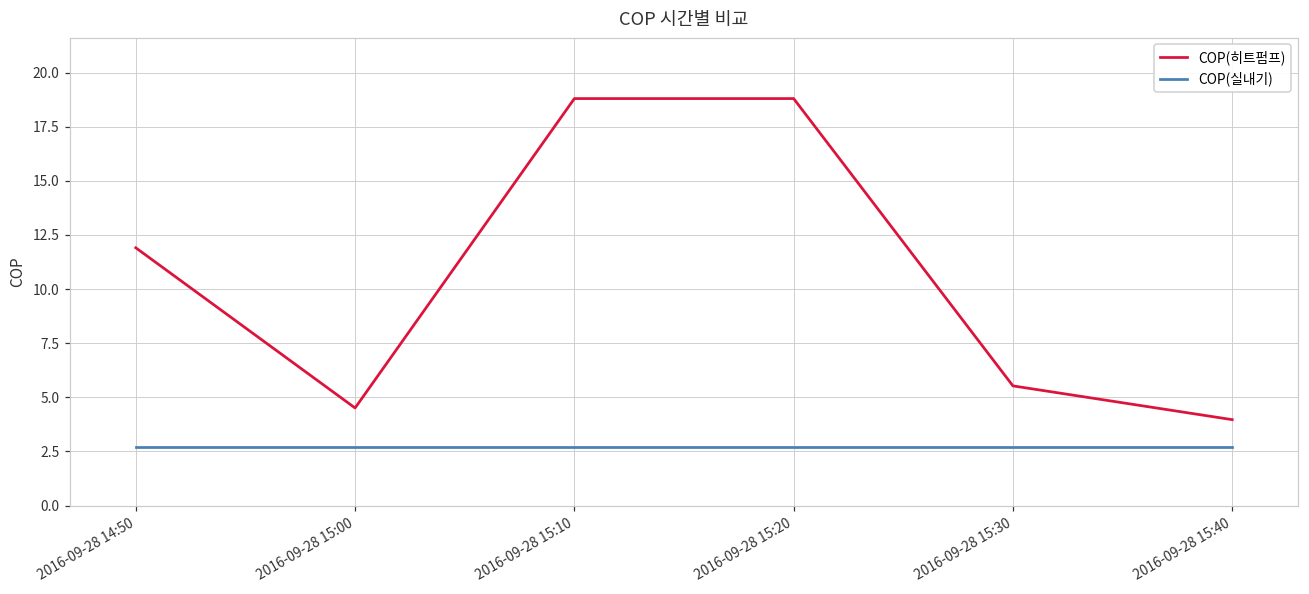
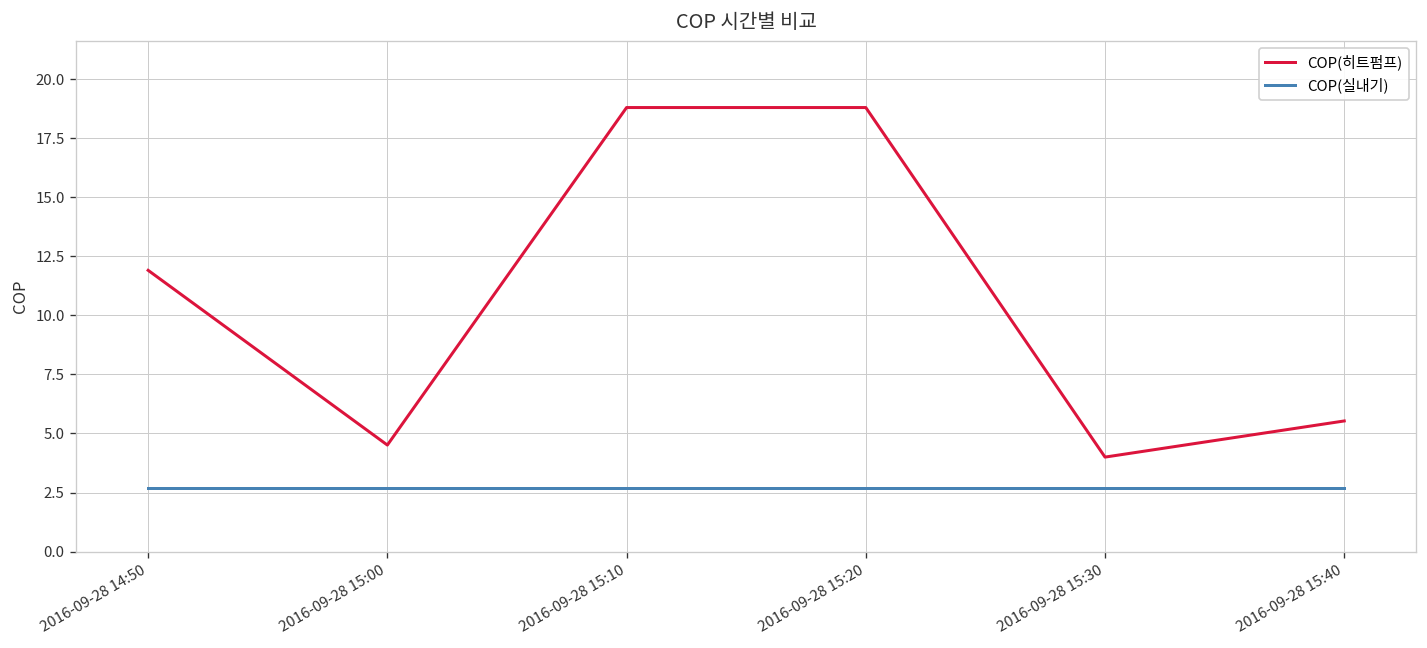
COP(히트펌프), 2016-09-28 15:30: 5.5 -> 4.0
COP(히트펌프), 2016-09-28 15:40: 4.0 -> 5.5
